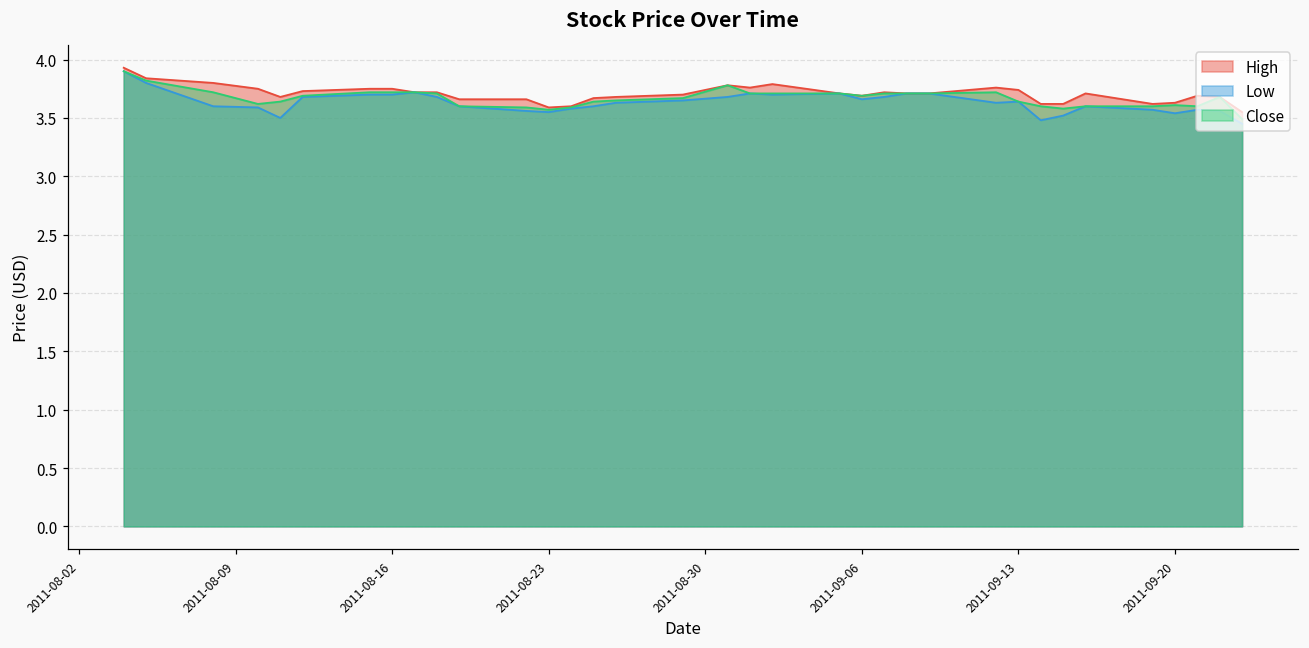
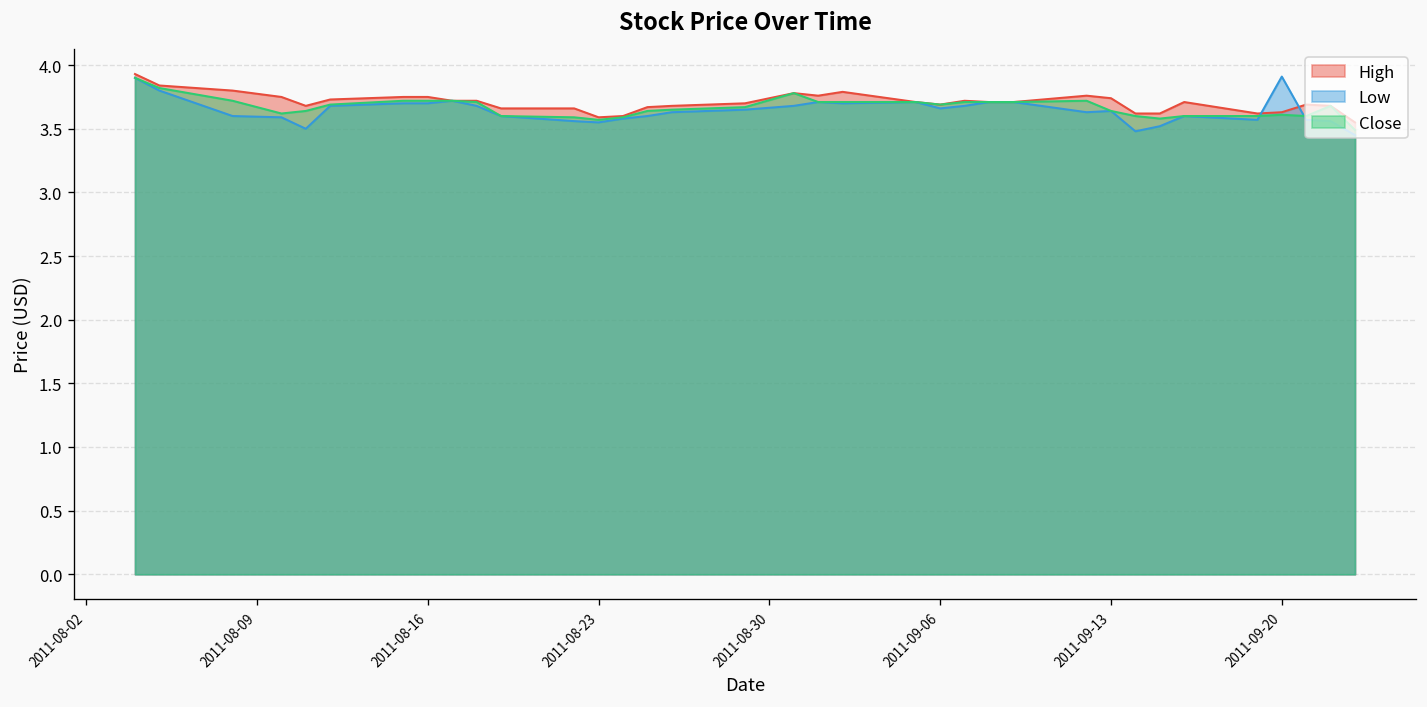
Low, 2011-09-20: 3.54 -> 3.91
